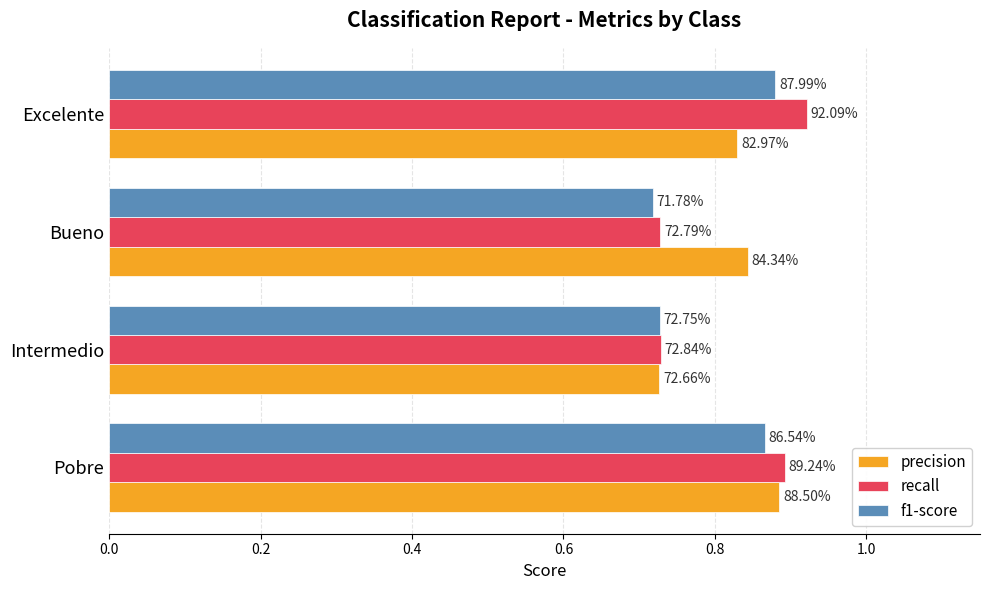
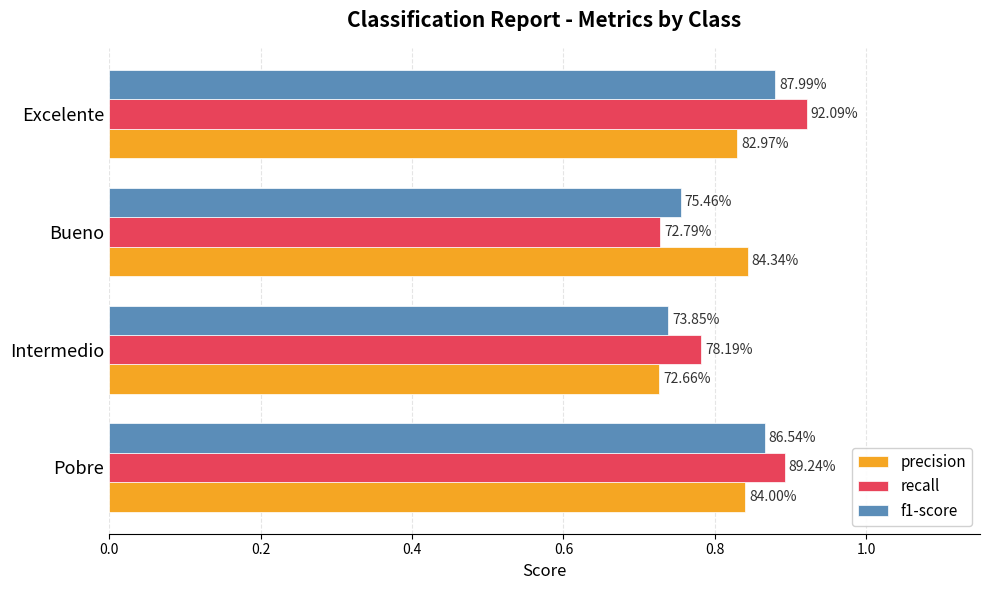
f1-score, Bueno: 71.78% -> 75.46%
f1-score, Intermedio: 72.75% -> 73.85%
recall, Intermedio: 72.84% -> 78.19%
precision, Pobre: 88.50% -> 84.00%
